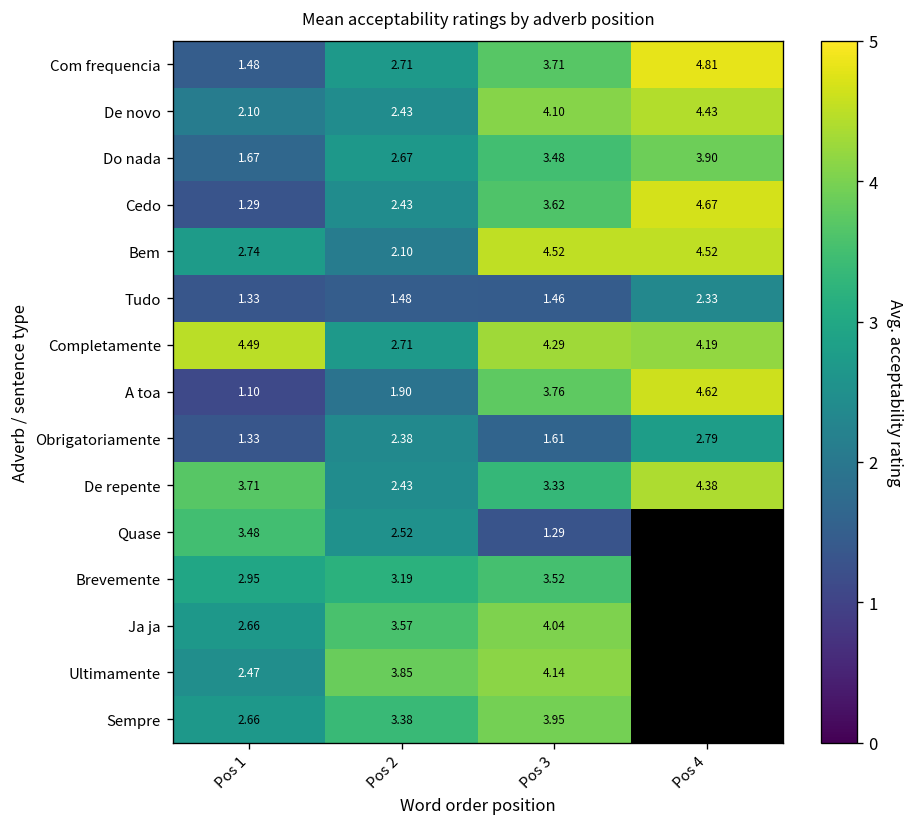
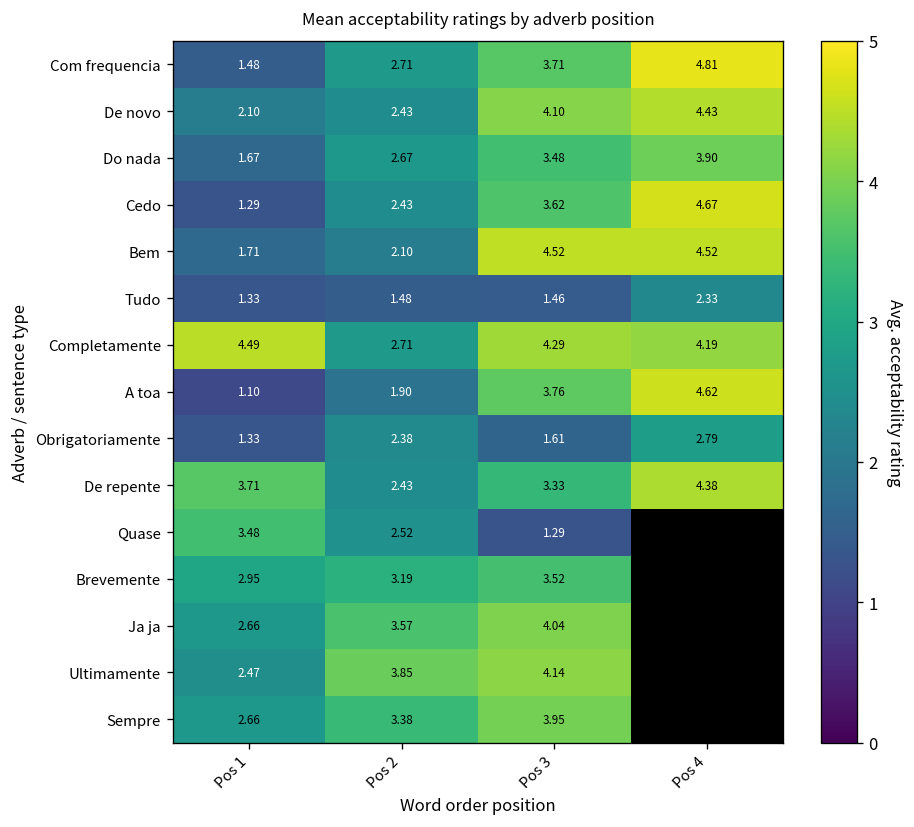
Bem, Pos 1: 2.74 -> 1.71
